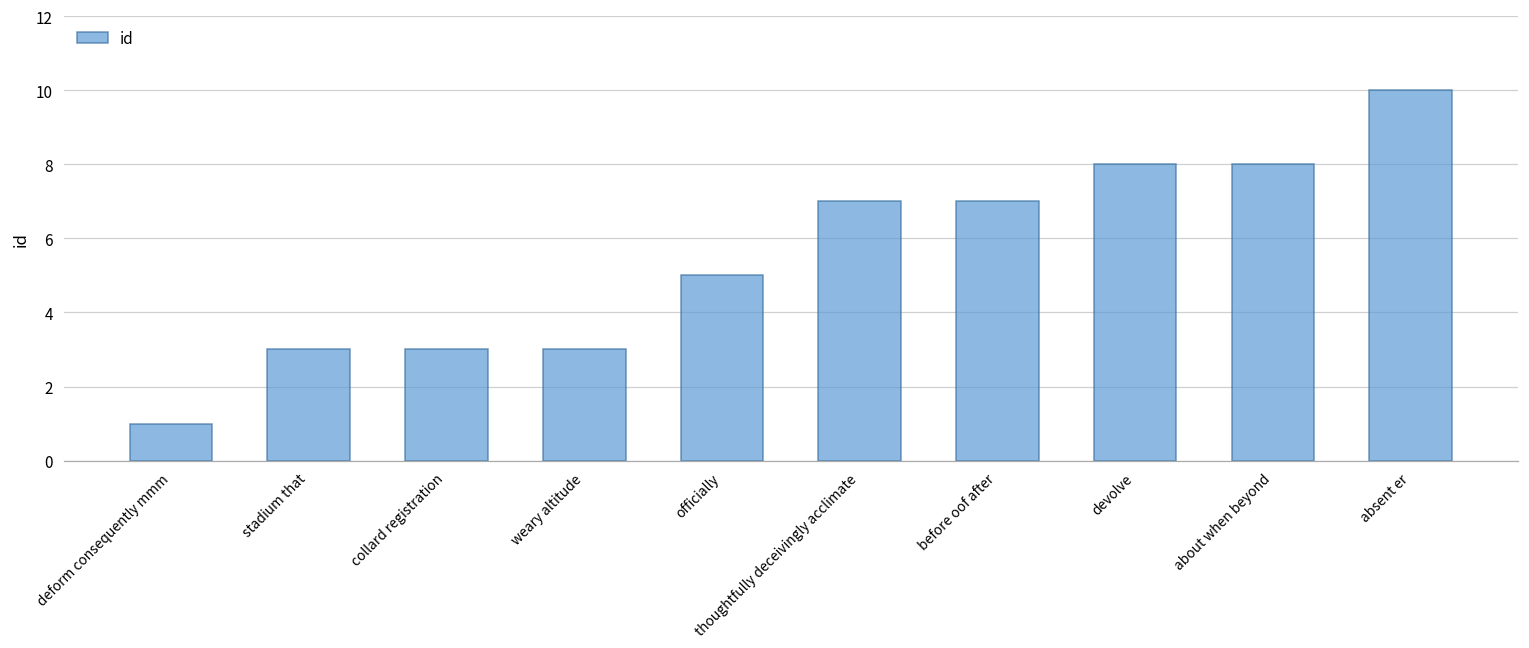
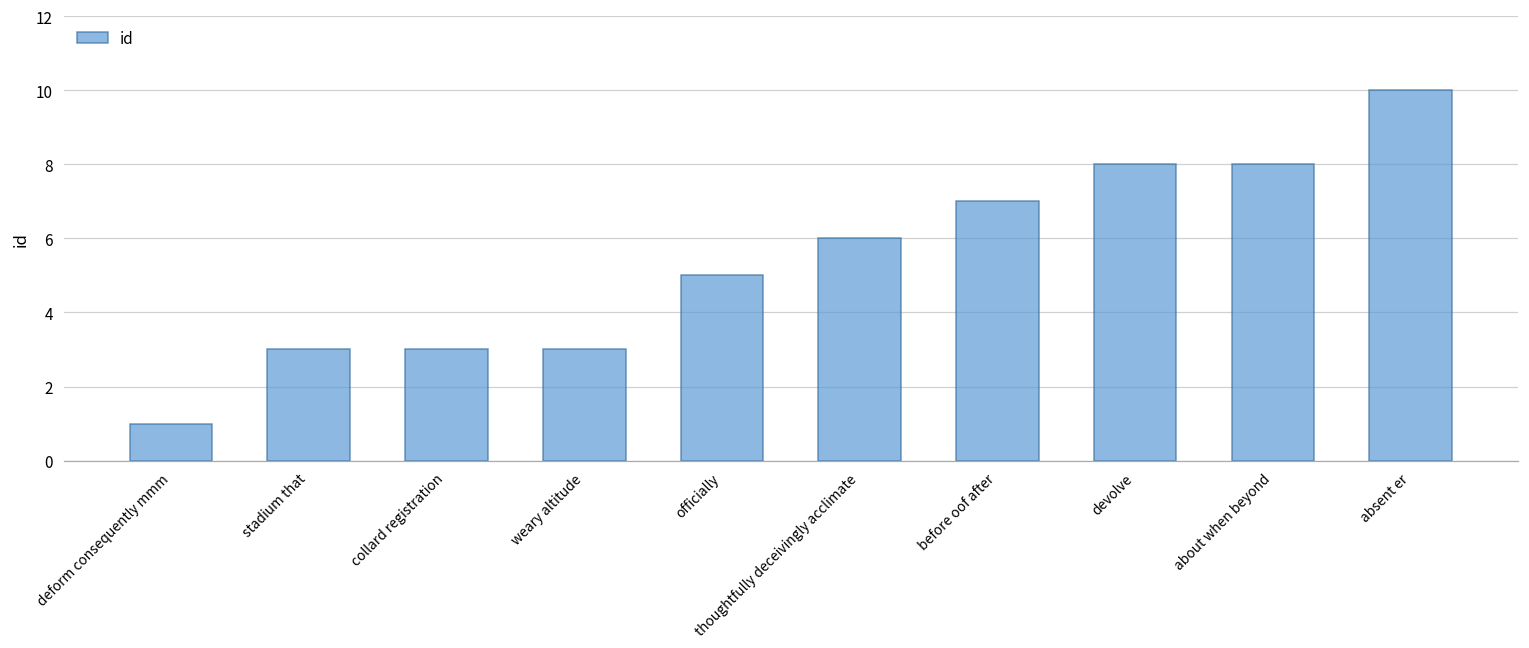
thoughtfully deceivingly acclimate: 7 -> 6
